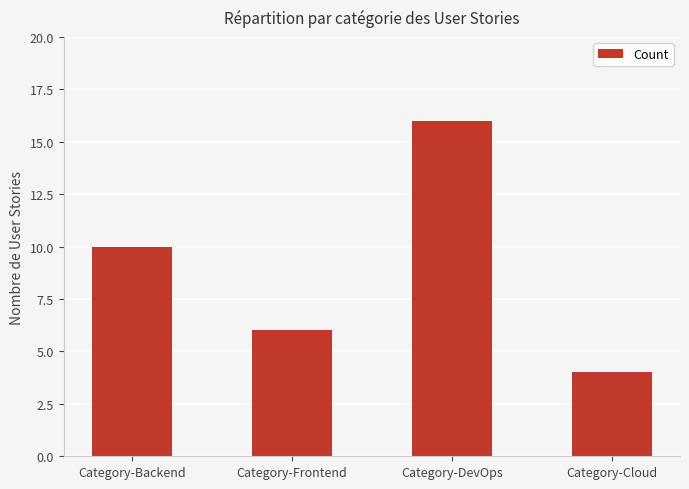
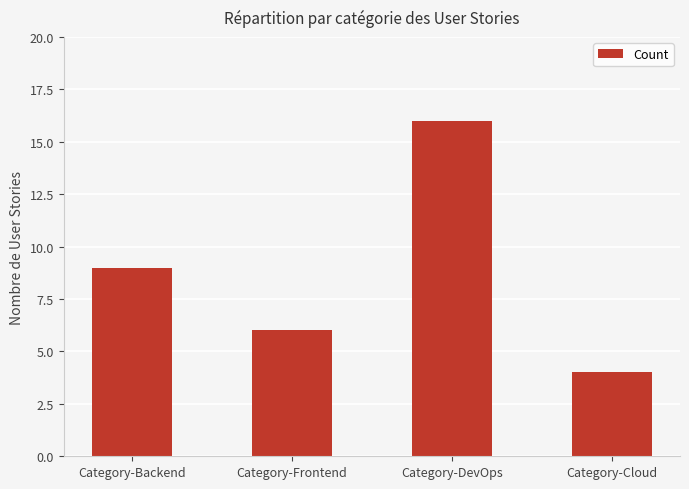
Category-Backend: 10 -> 9
